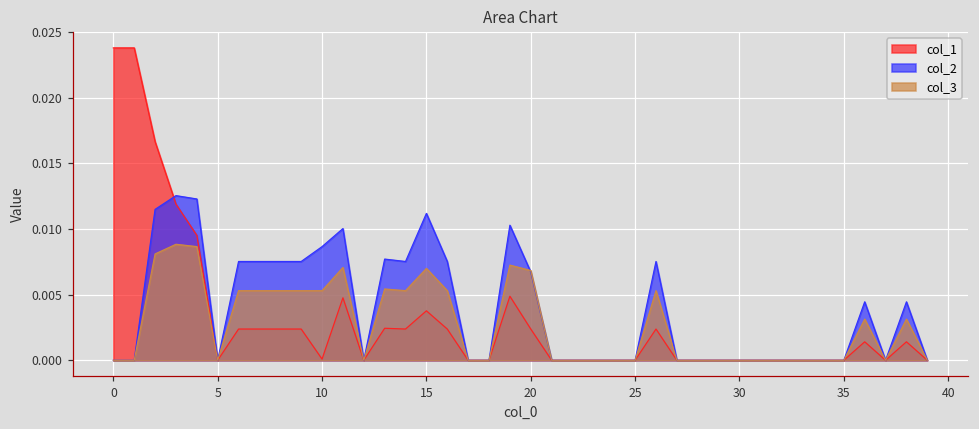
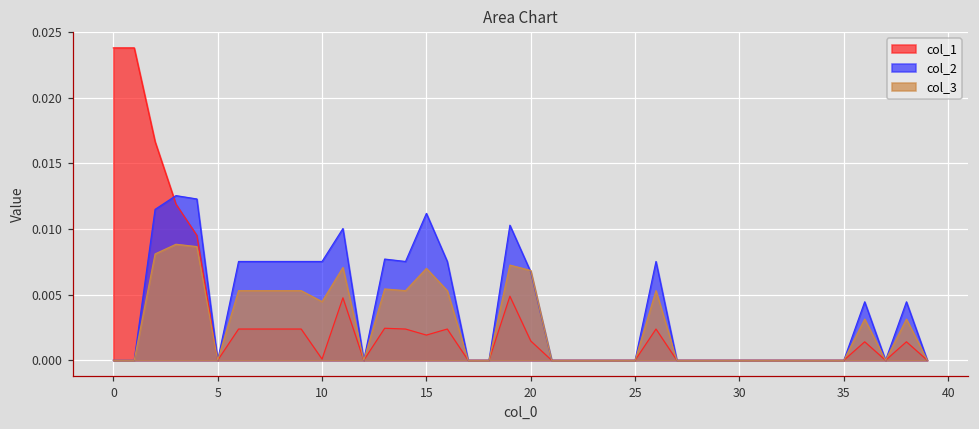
col_2, 10: 0.0087 -> 0.0075
col_3, 10: 0.0053 -> 0.0045
col_1, 15: 0.0038 -> 0.0019
col_1, 20: 0.0024 -> 0.0015
